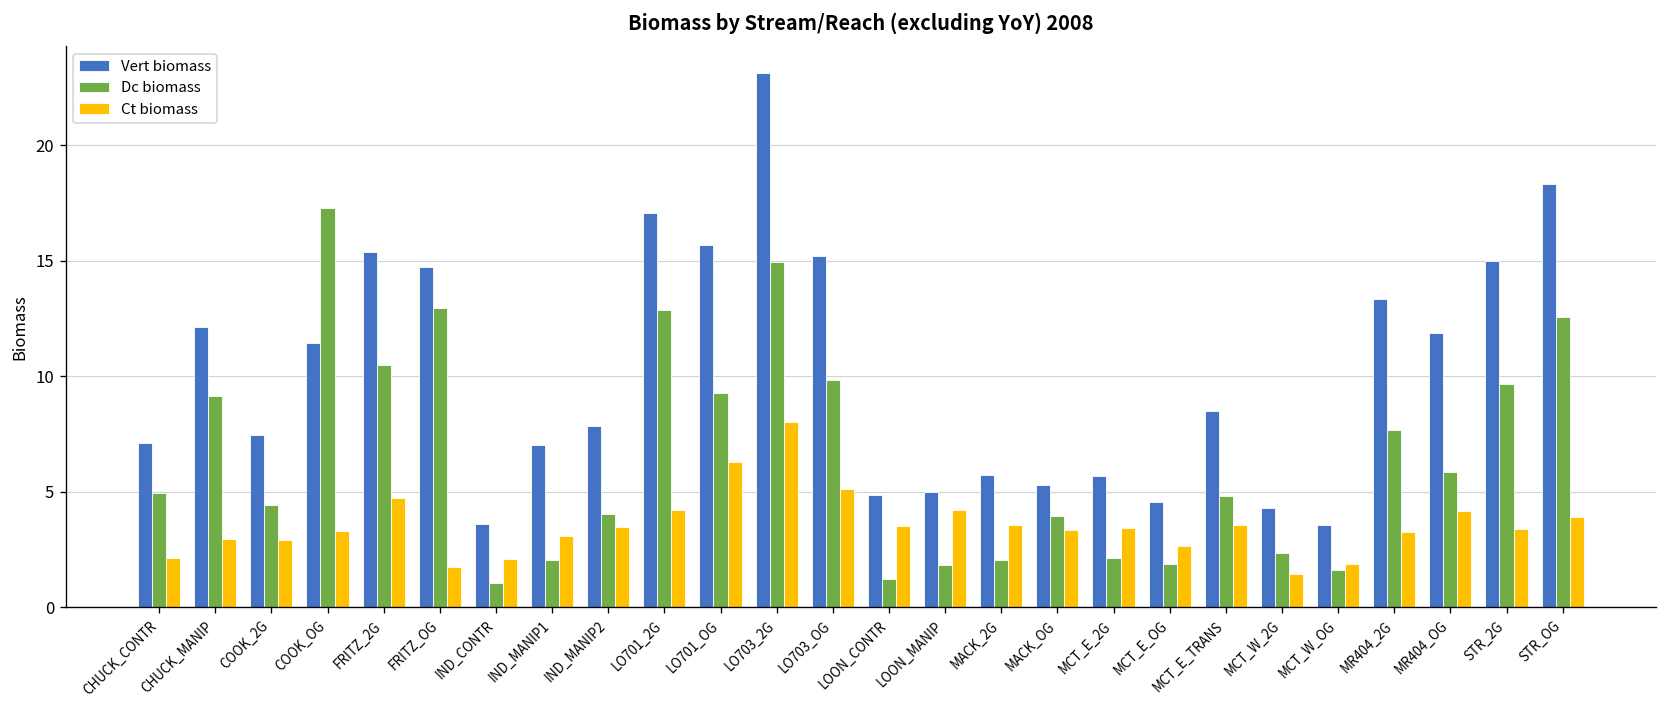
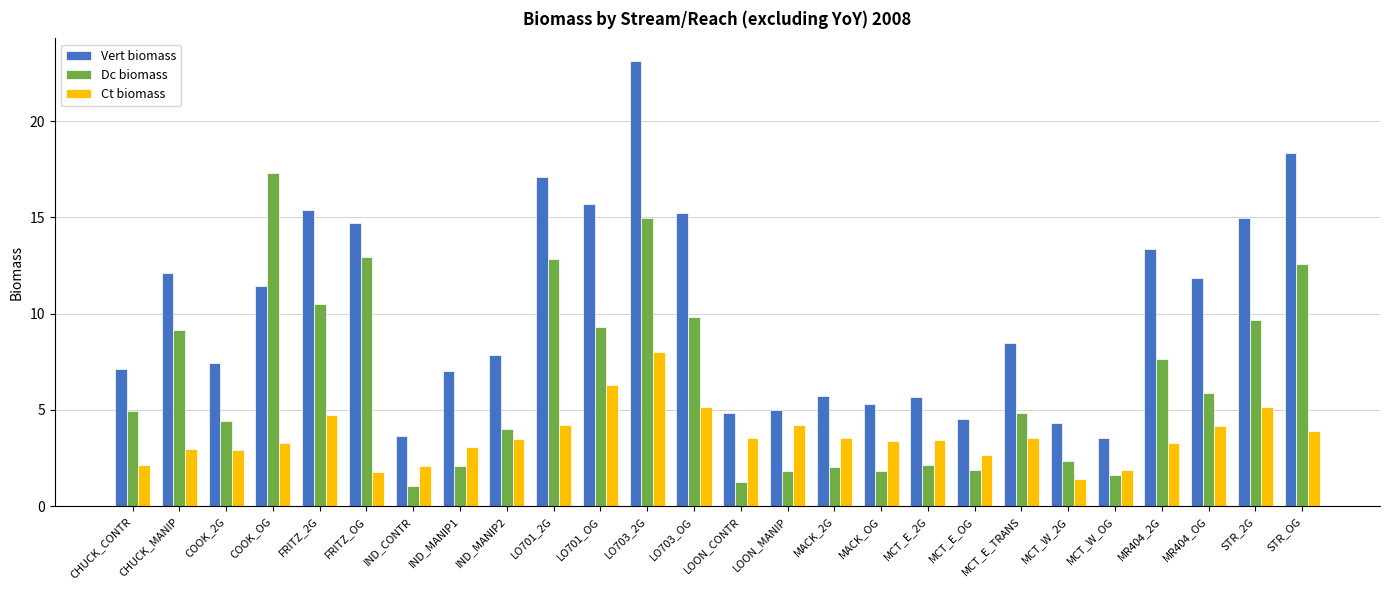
Dc biomass, MACK_OG: 4.0 -> 1.8
Ct biomass, STR_2G: 3.4 -> 5.1
